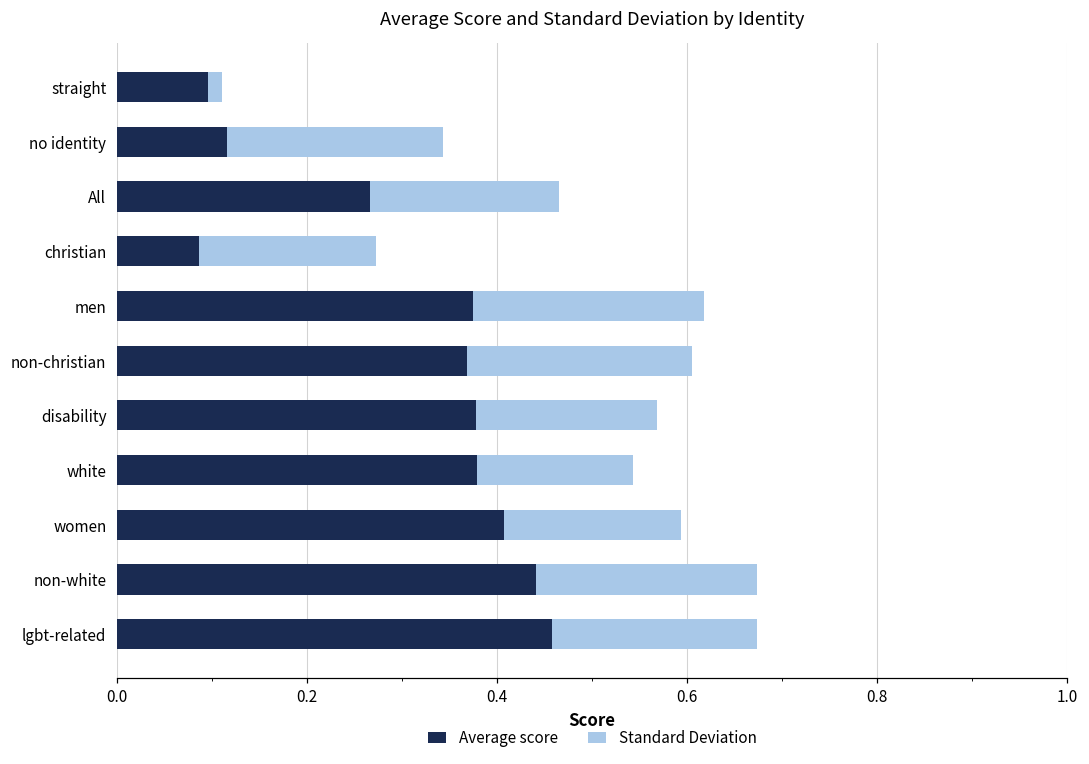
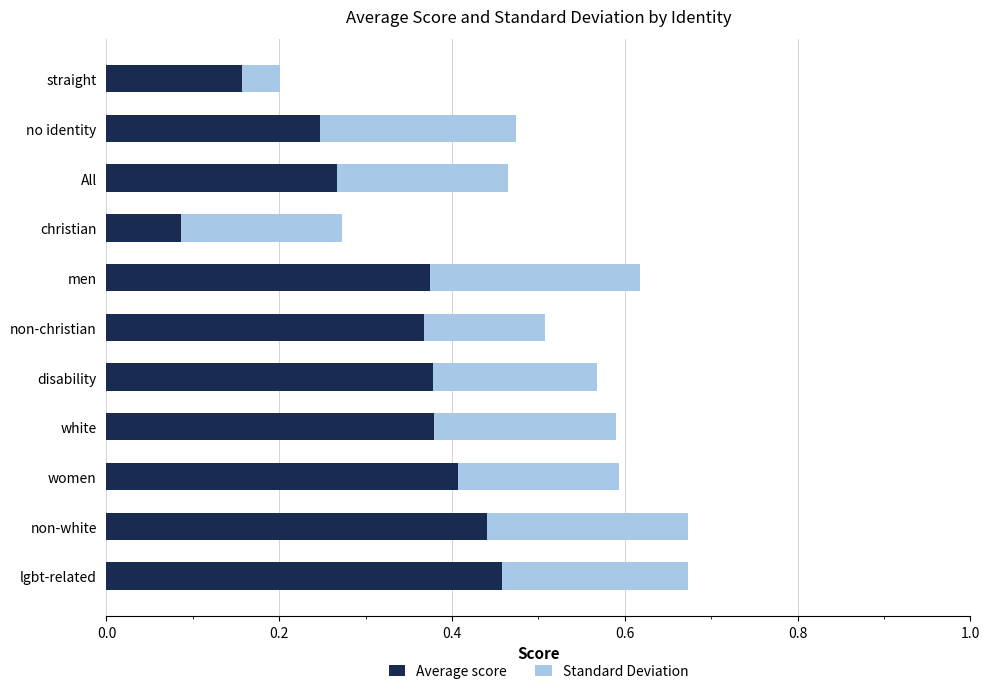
Average score, straight: 0.10 -> 0.16
Standard Deviation, straight: 0.01 -> 0.04
Average score, no identity: 0.12 -> 0.25
Standard Deviation, non-christian: 0.24 -> 0.14
Standard Deviation, white: 0.16 -> 0.21
